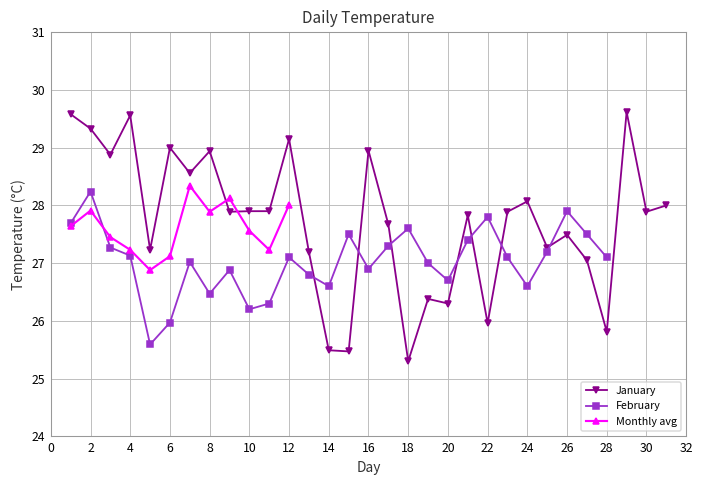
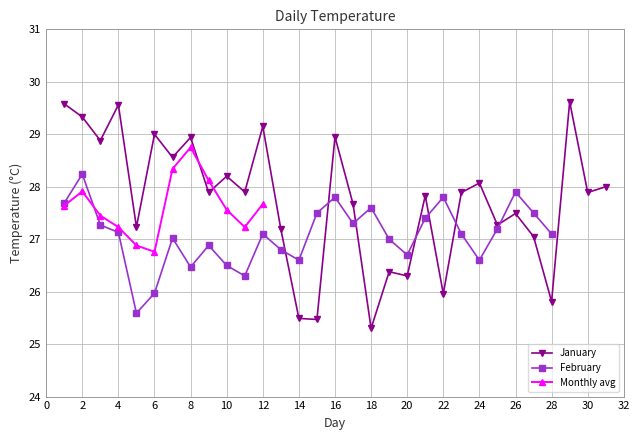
Monthly avg, 6: 27.1 -> 26.8
Monthly avg, 8: 27.9 -> 28.8
January, 10: 27.9 -> 28.2
February, 10: 26.2 -> 26.5
Monthly avg, 12: 28.0 -> 27.7
February, 16: 26.9 -> 27.8
